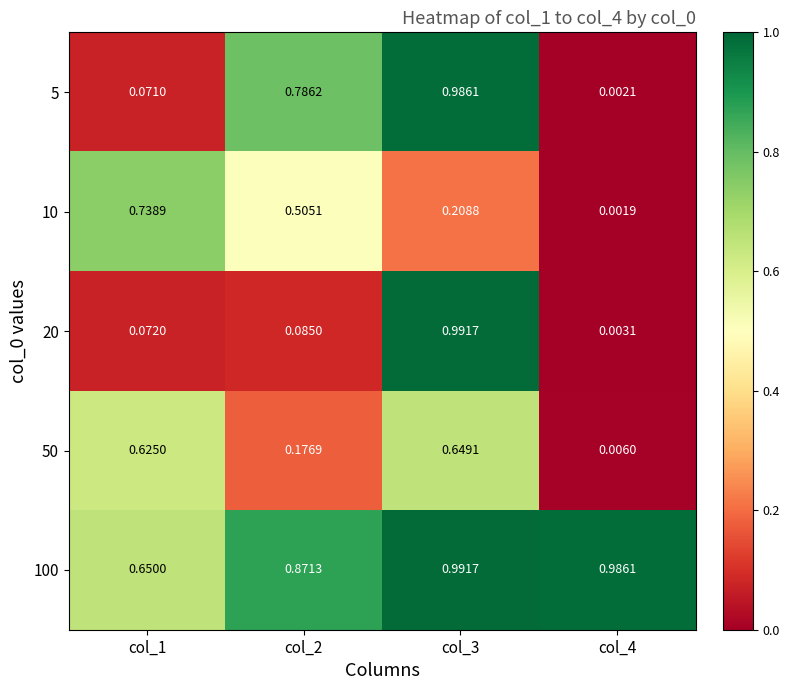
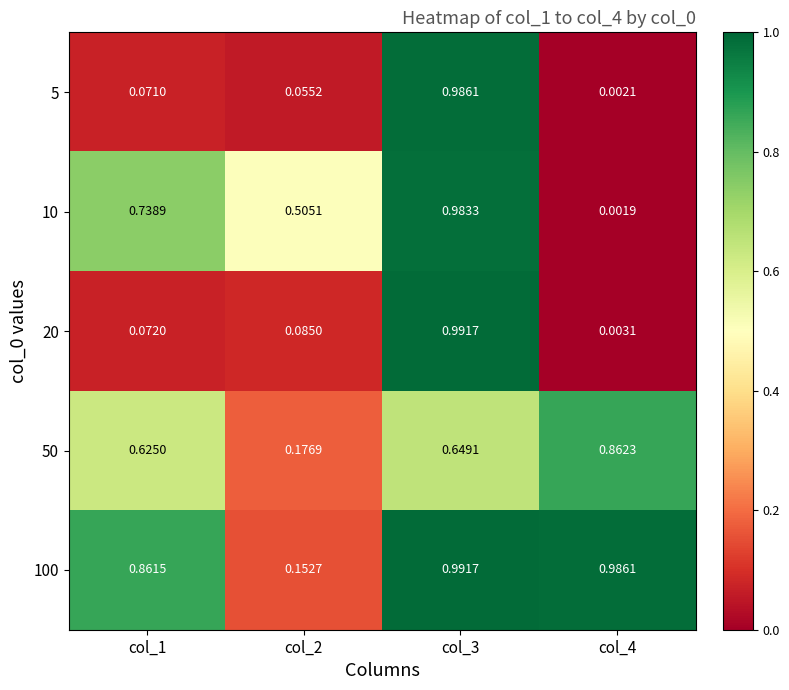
5, col_2: 0.7862 -> 0.0552
10, col_3: 0.2088 -> 0.9833
50, col_4: 0.0060 -> 0.8623
100, col_1: 0.6500 -> 0.8615
100, col_2: 0.8713 -> 0.1527
